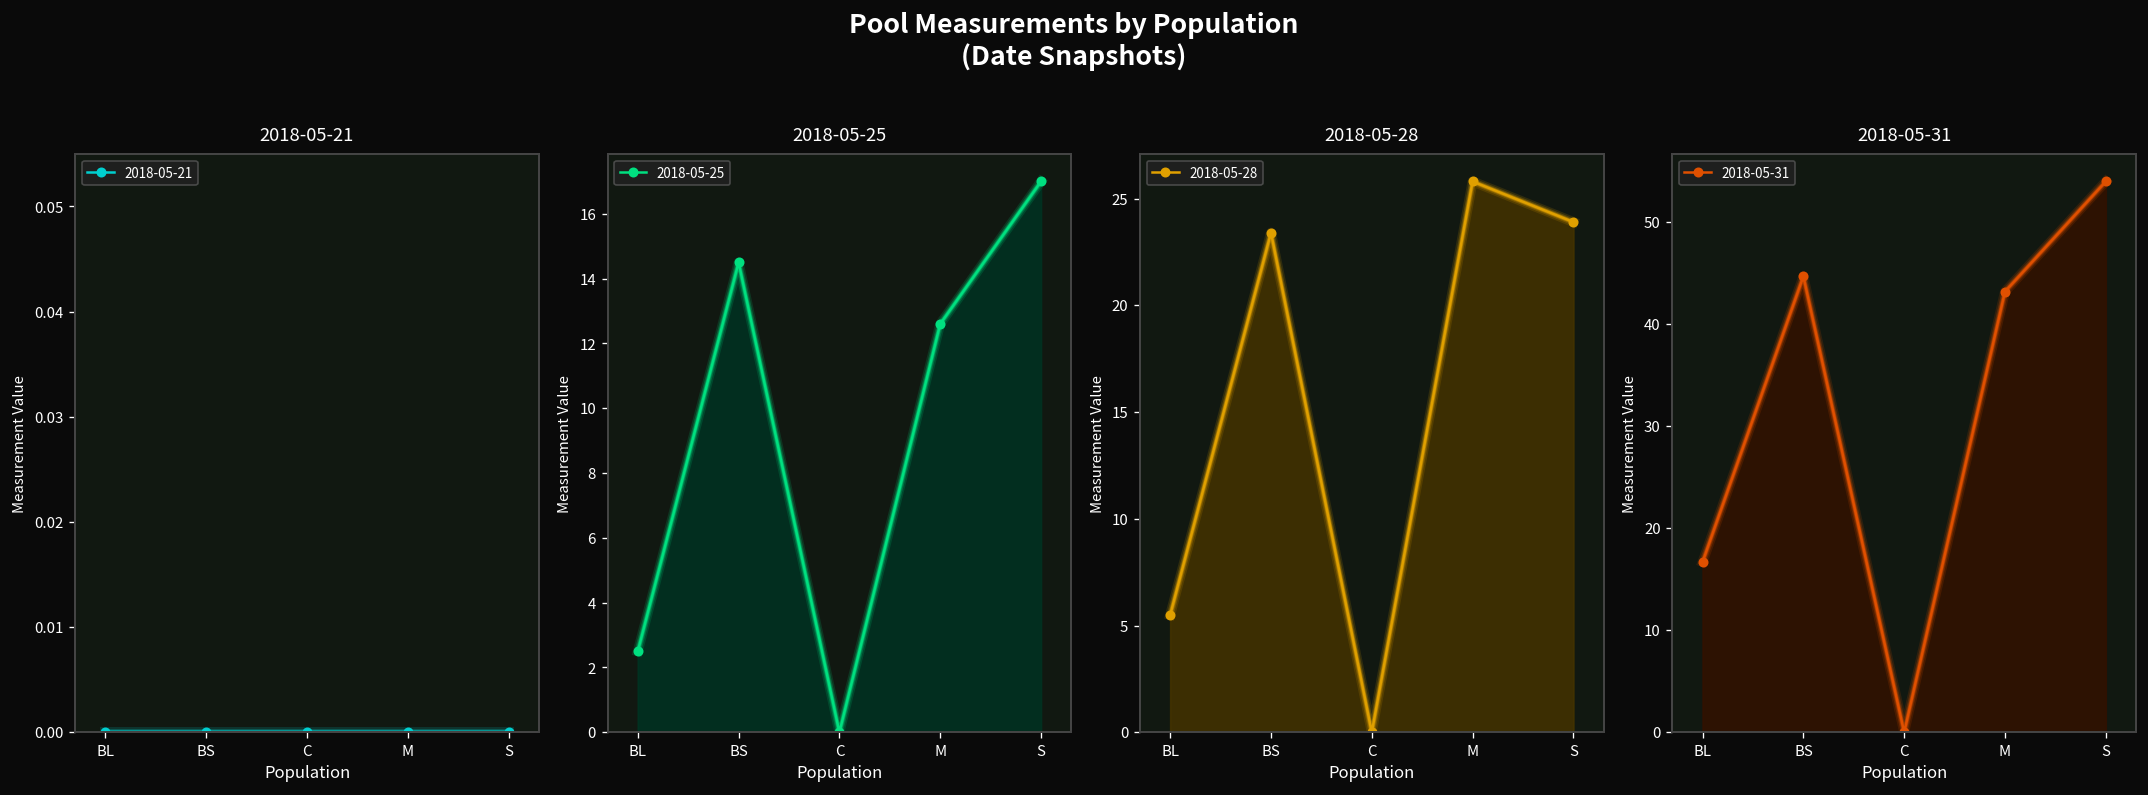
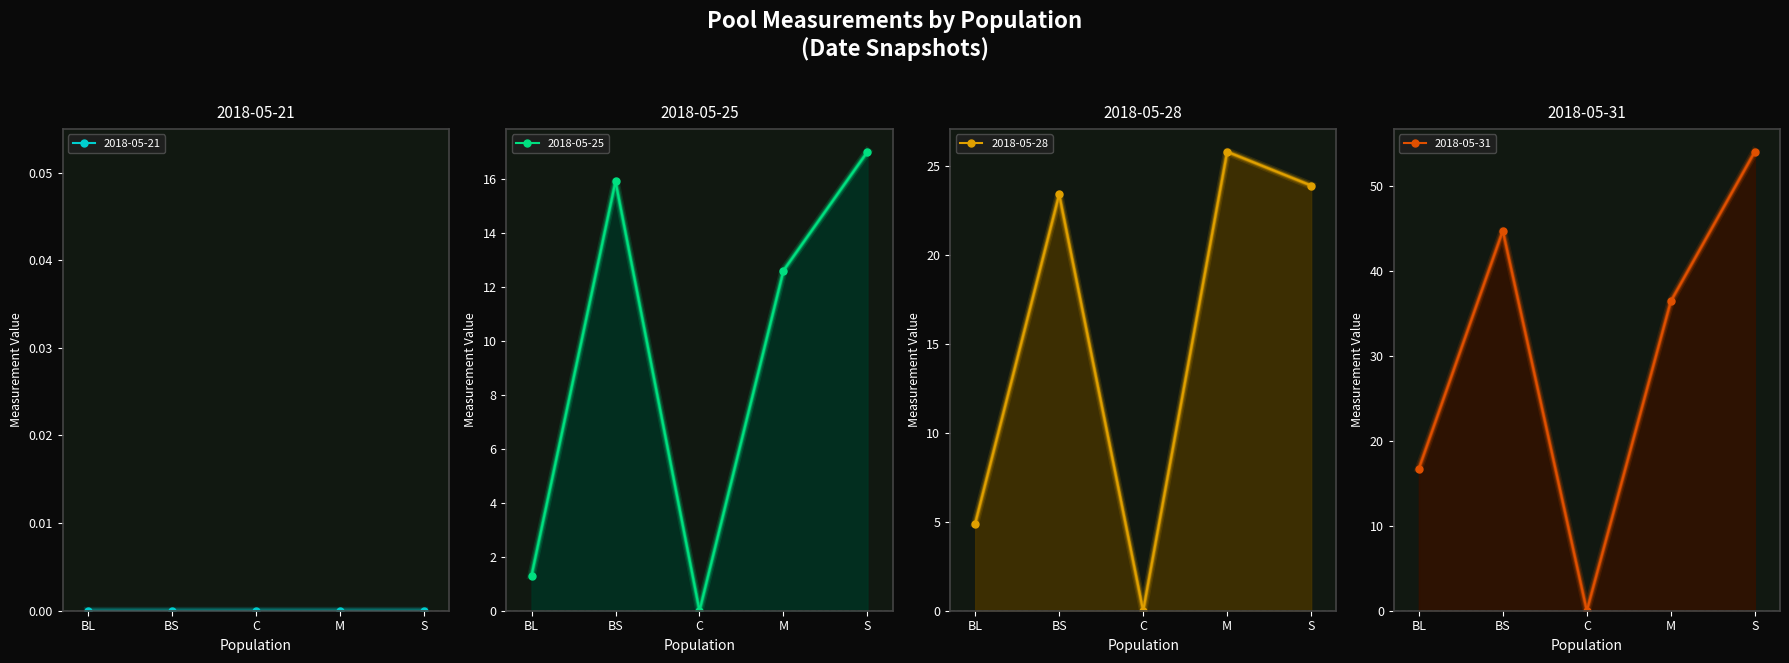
2018-05-25, BL: 2.5 -> 1.3
2018-05-25, BS: 14.5 -> 15.9
2018-05-28, BL: 5.5 -> 4.9
2018-05-31, M: 43 -> 36
